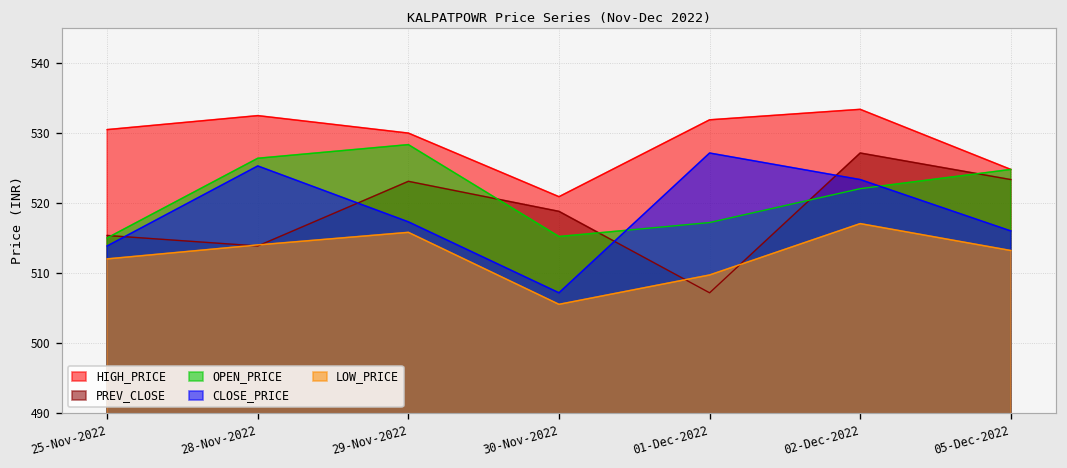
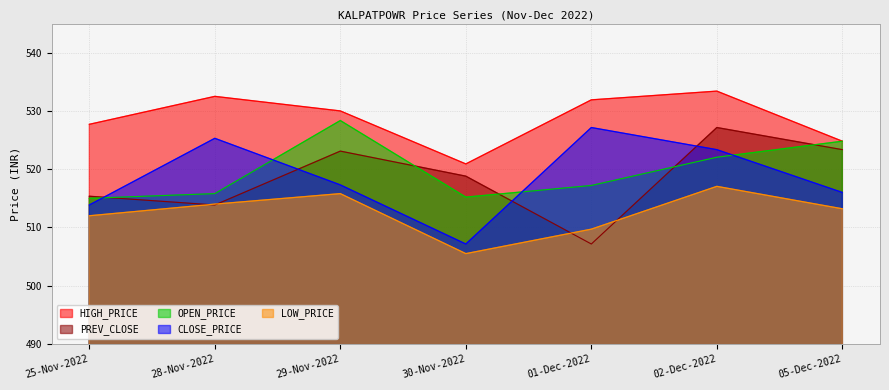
HIGH_PRICE, 25-Nov-2022: 531 -> 528
OPEN_PRICE, 28-Nov-2022: 526 -> 516
